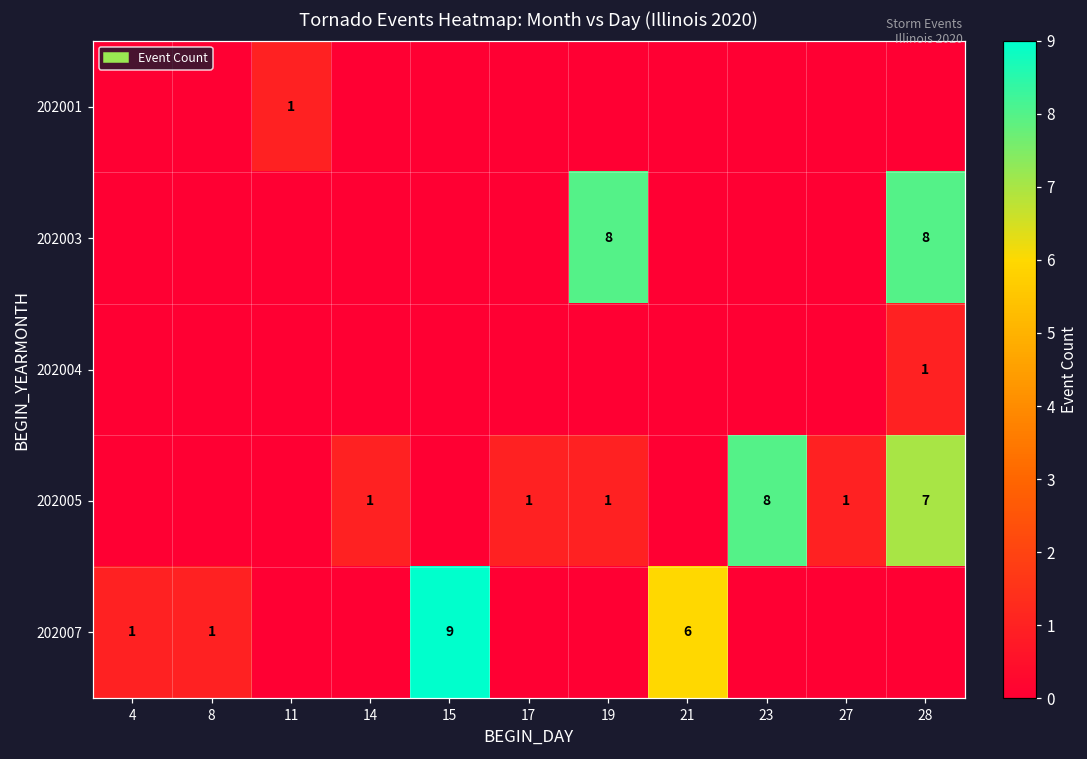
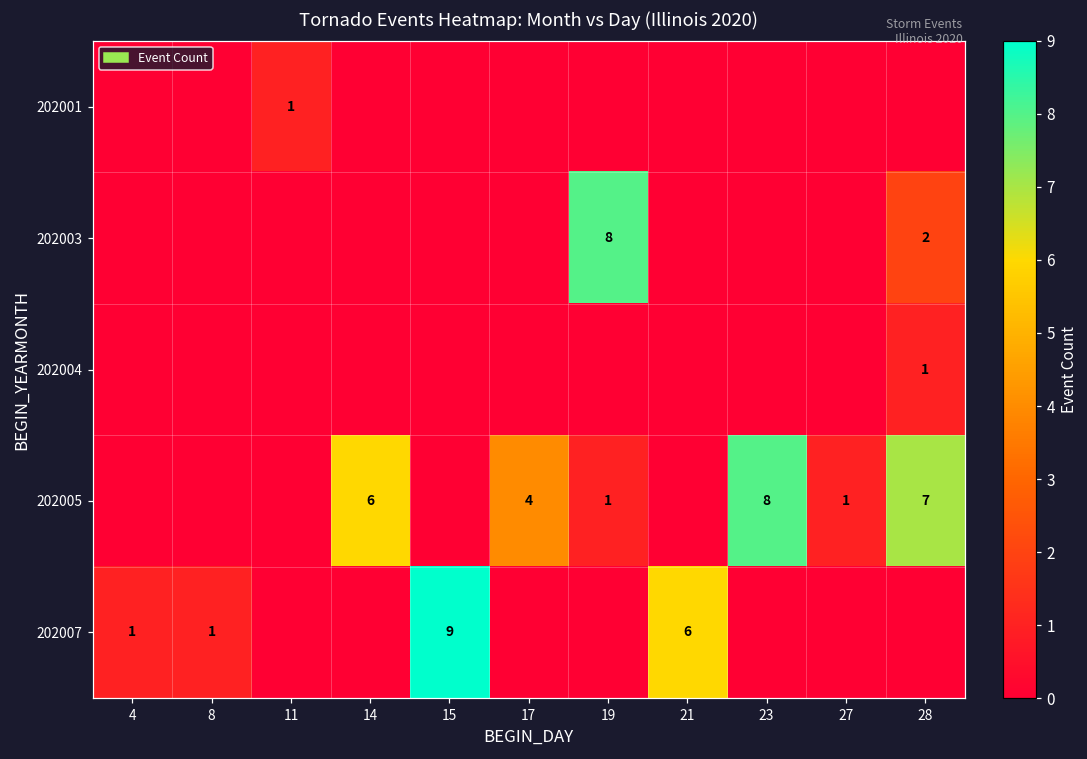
202003, 28: 8 -> 2
202005, 14: 1 -> 6
202005, 17: 1 -> 4
